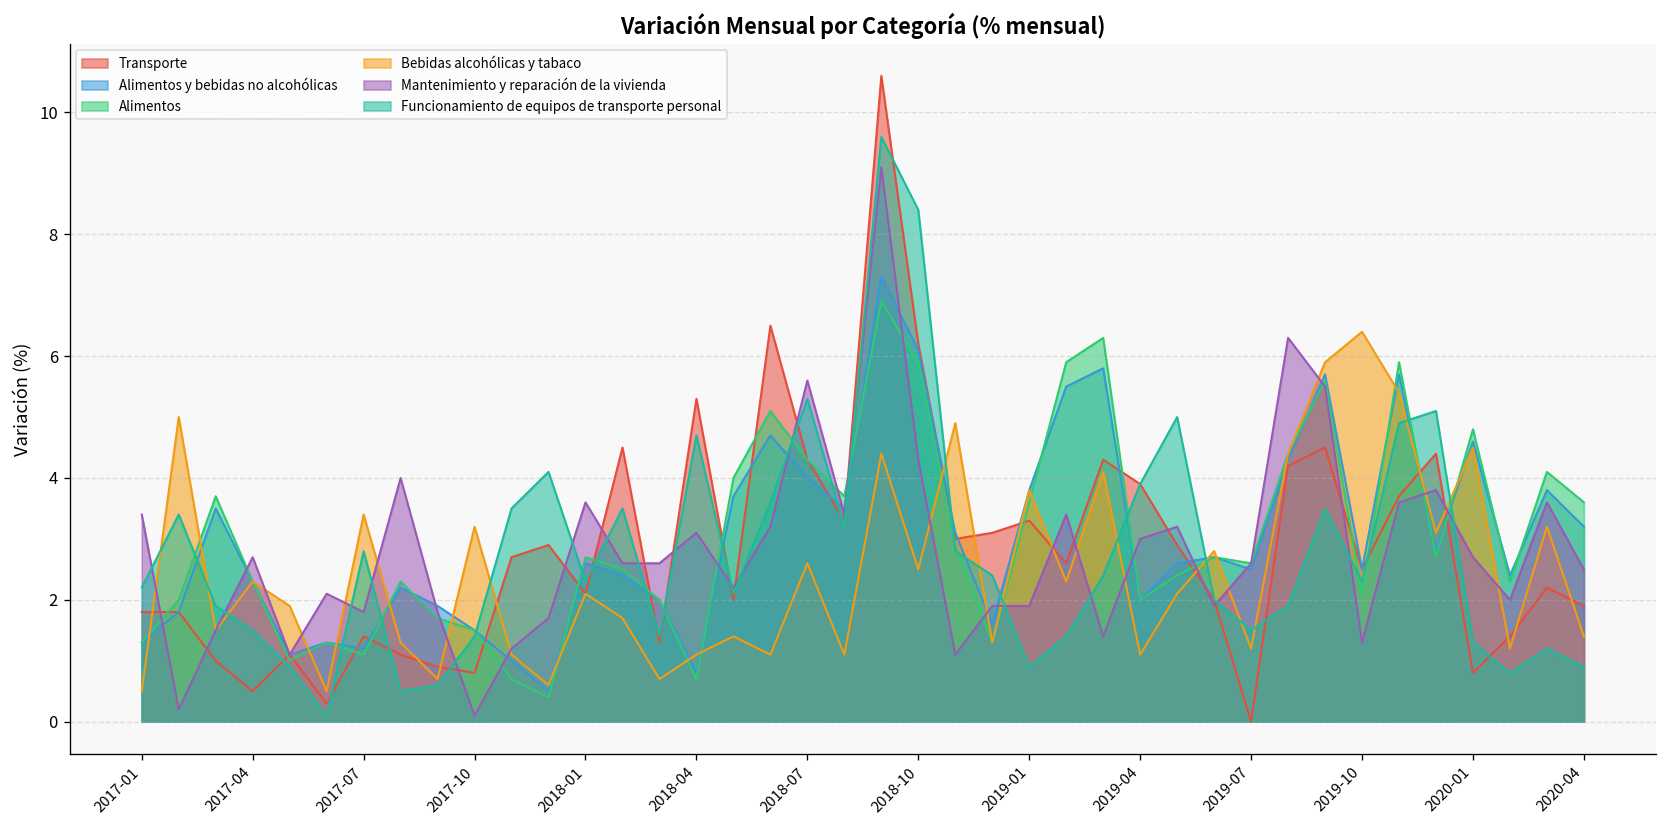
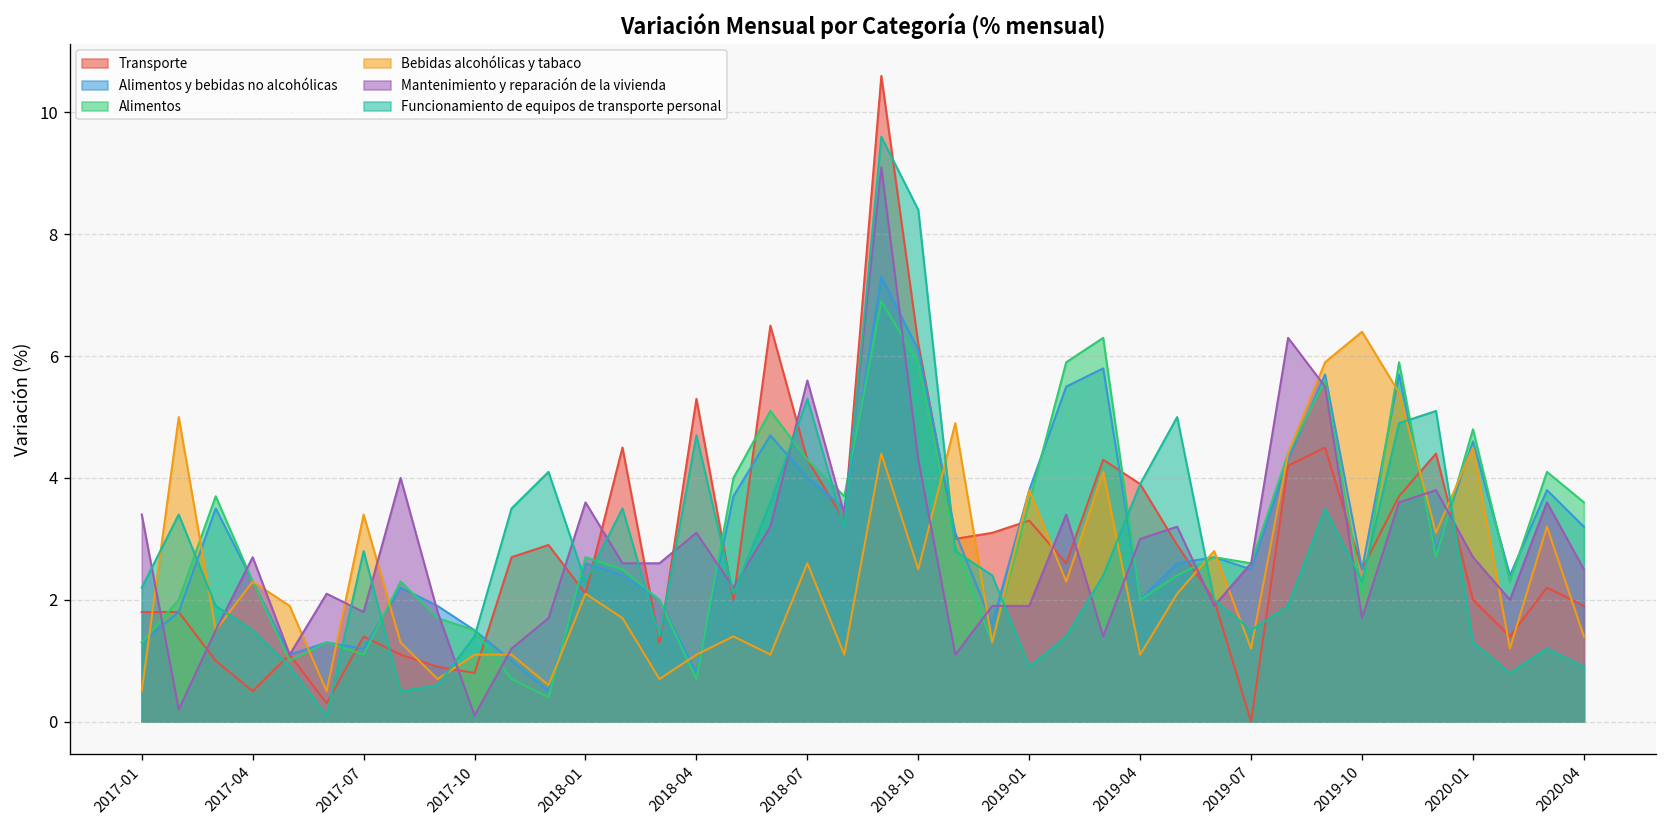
Bebidas alcohólicas y tabaco, 2017-10: 3.2 -> 1.1
Mantenimiento y reparación de la vivienda, 2019-10: 1.3 -> 1.7
Transporte, 2020-01: 0.8 -> 2.0
